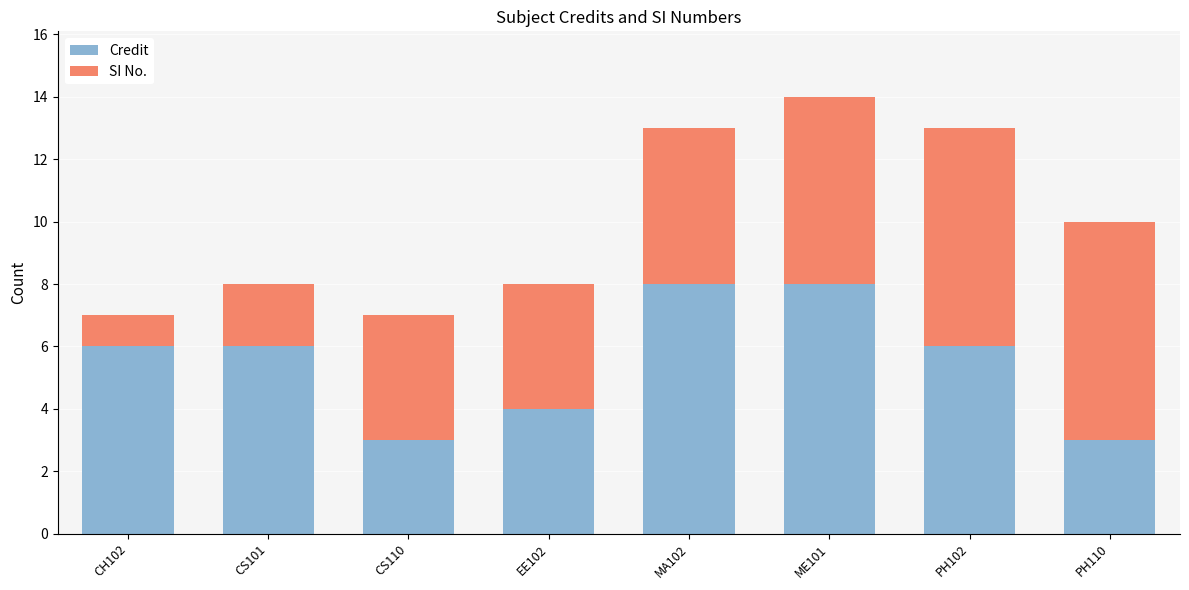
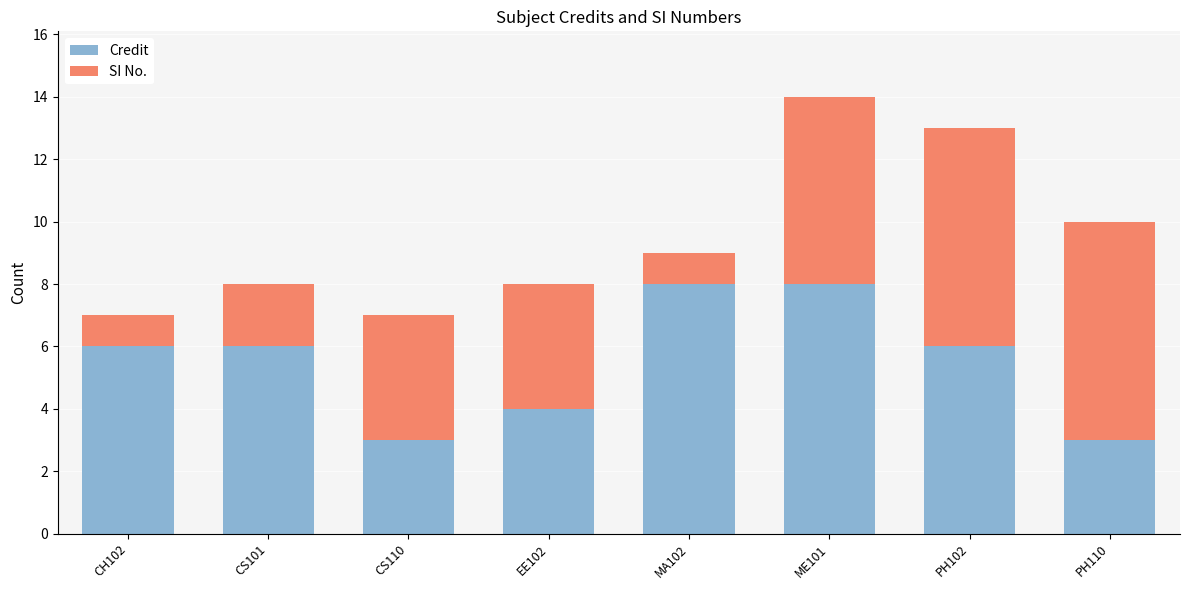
SI No., MA102: 5 -> 1
